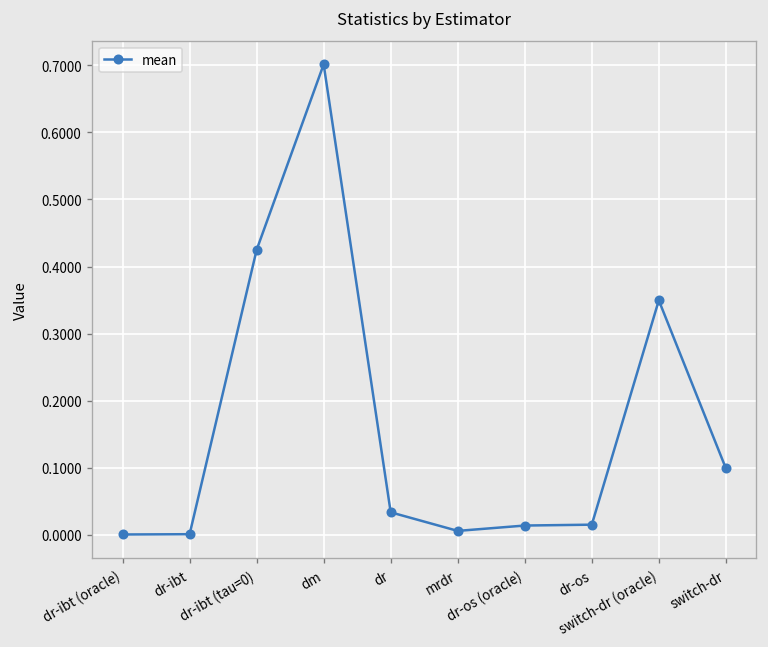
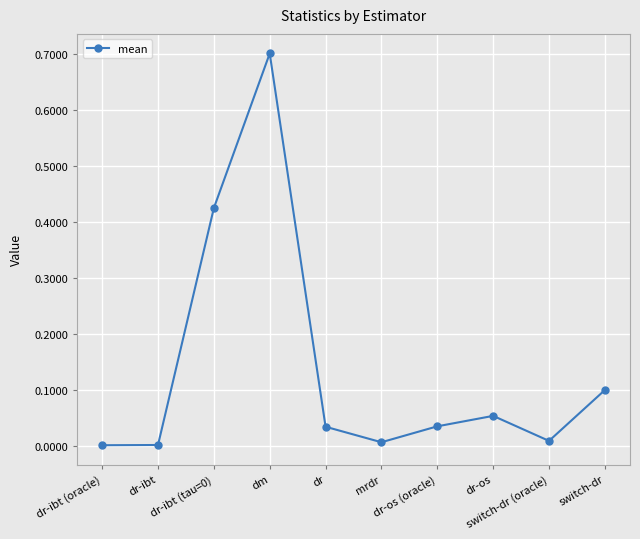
dr-os (oracle): 0.01 -> 0.03
dr-os: 0.02 -> 0.05
switch-dr (oracle): 0.35 -> 0.01
